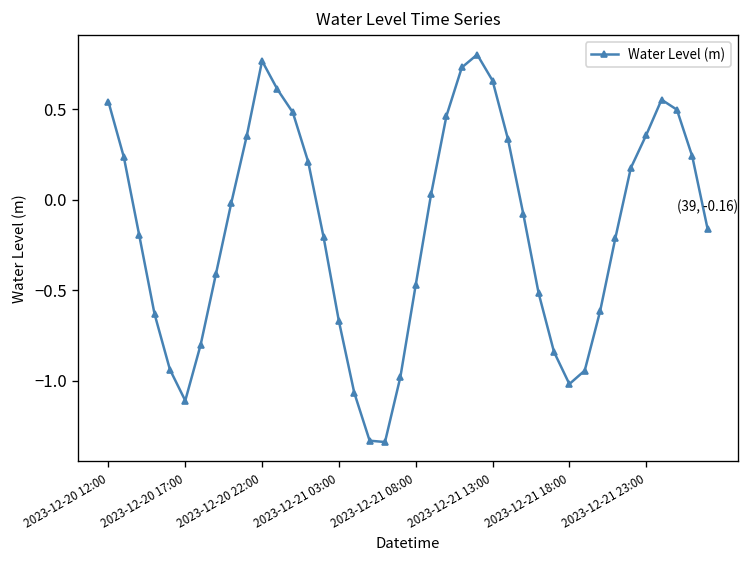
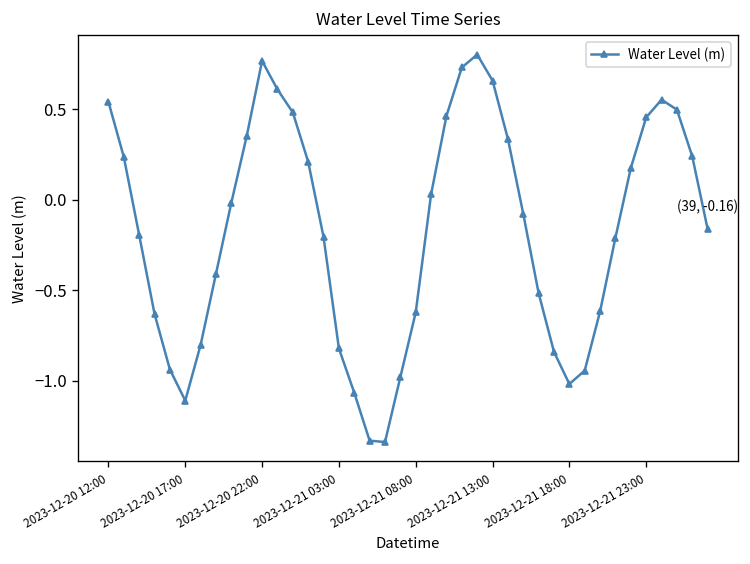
2023-12-21 03:00: -0.67 -> -0.82
2023-12-21 08:00: -0.47 -> -0.62
2023-12-21 23:00: 0.36 -> 0.46
